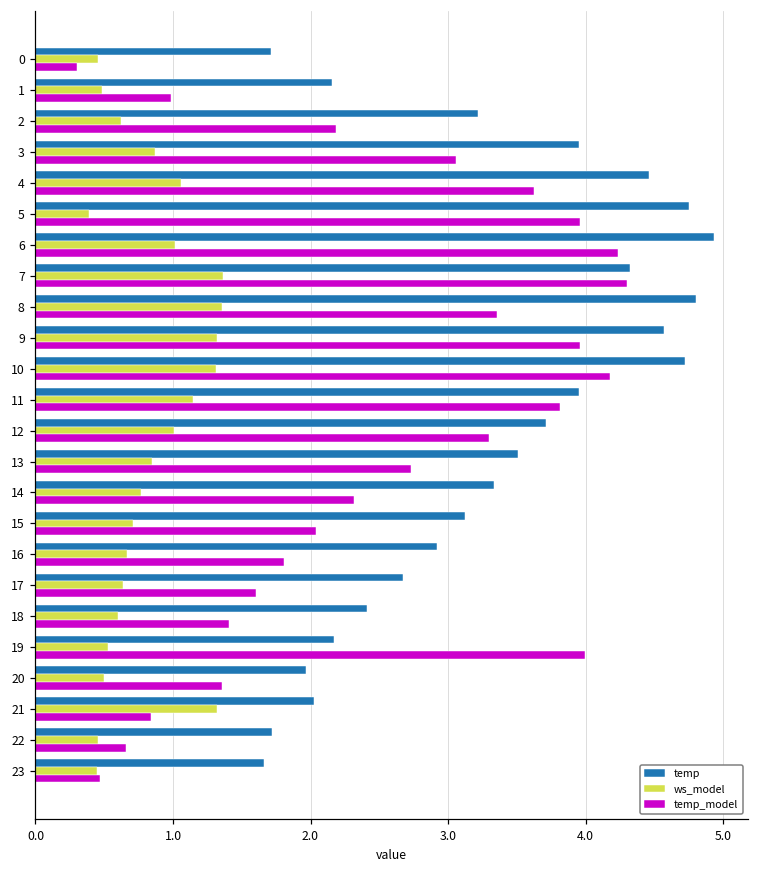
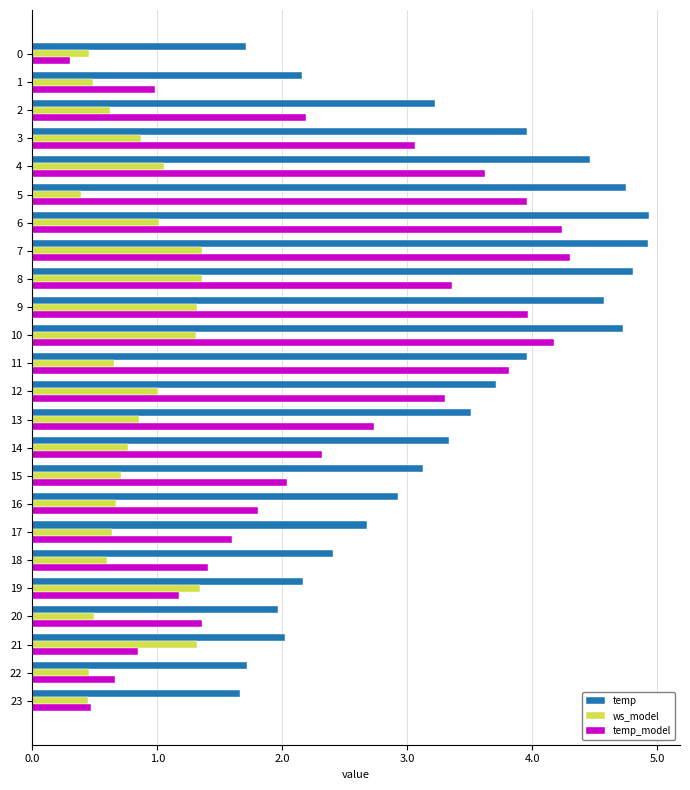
temp, 7: 4.32 -> 4.92
ws_model, 11: 1.14 -> 0.65
ws_model, 19: 0.52 -> 1.34
temp_model, 19: 3.99 -> 1.18
